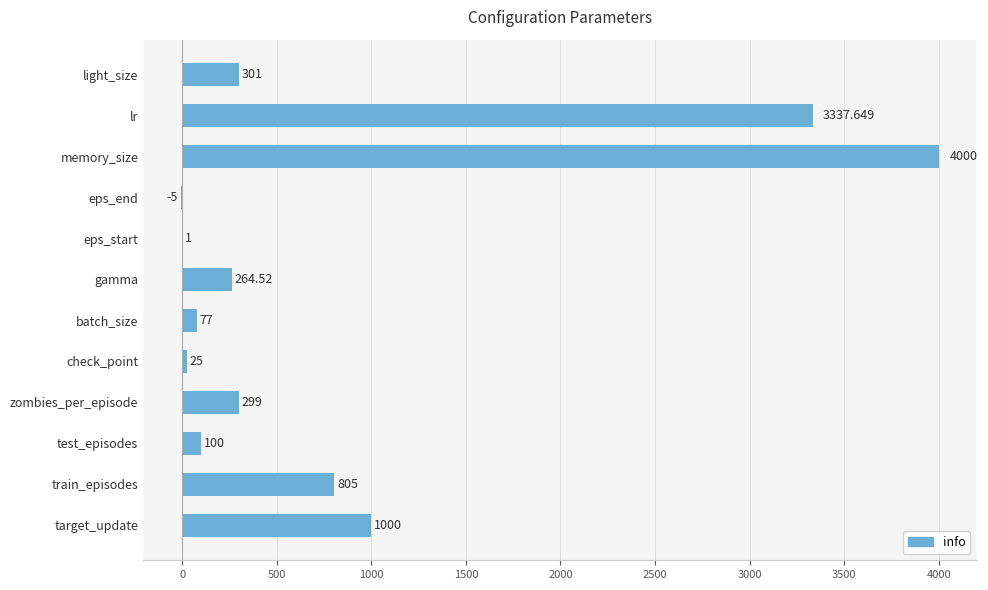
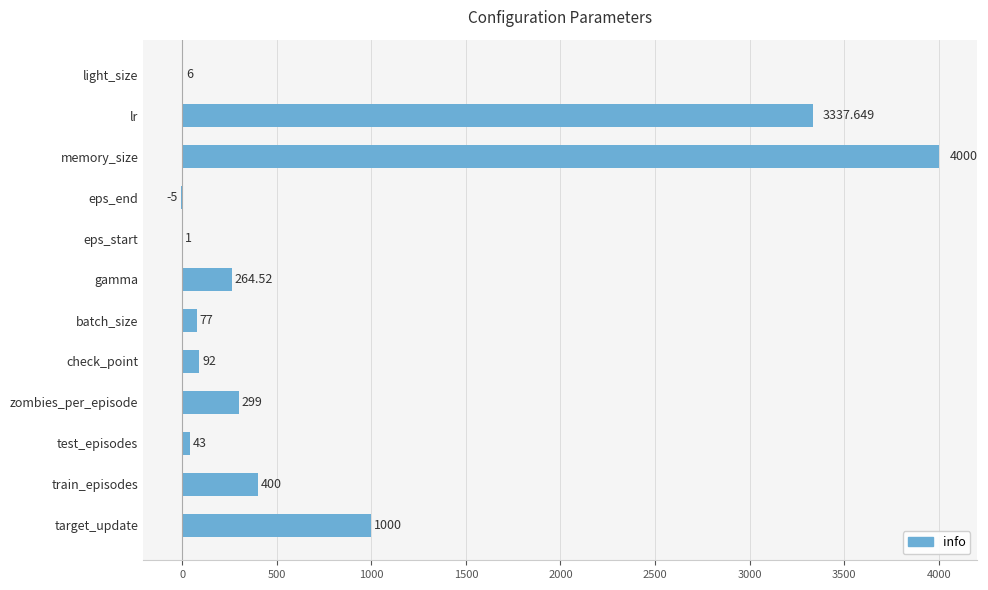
light_size: 301 -> 6
check_point: 25 -> 92
test_episodes: 100 -> 43
train_episodes: 805 -> 400
